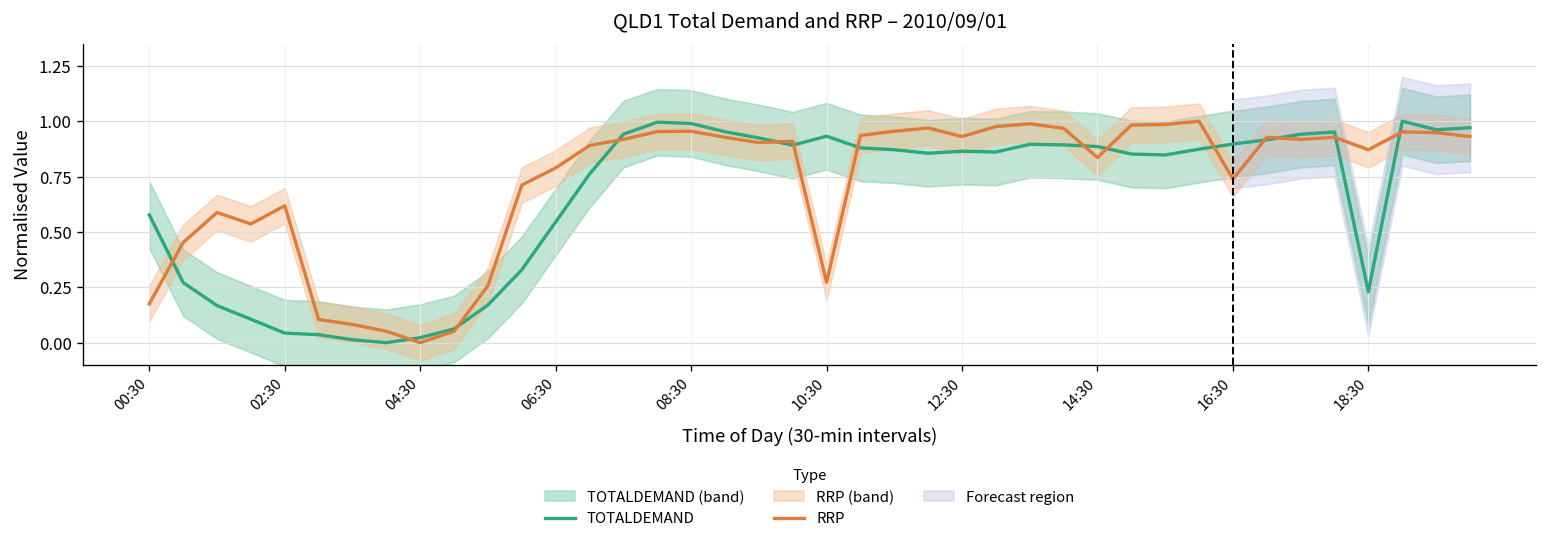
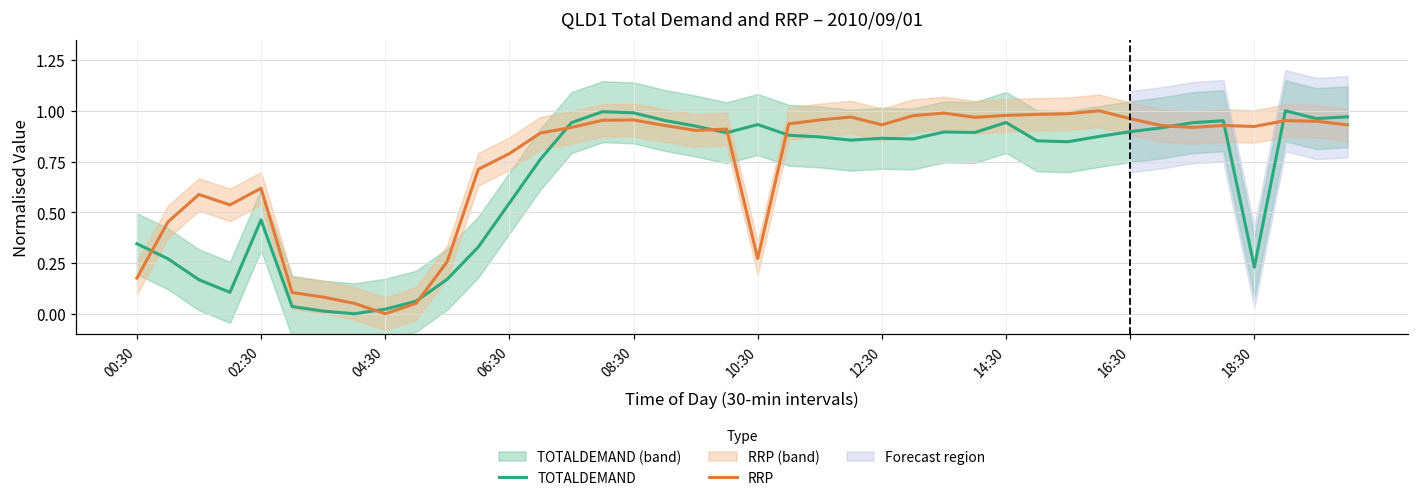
TOTALDEMAND, 00:30: 0.58 -> 0.35
TOTALDEMAND, 02:30: 0.04 -> 0.46
TOTALDEMAND, 14:30: 0.89 -> 0.94
RRP, 14:30: 0.84 -> 0.98
RRP, 16:30: 0.74 -> 0.96
RRP, 18:30: 0.87 -> 0.92
